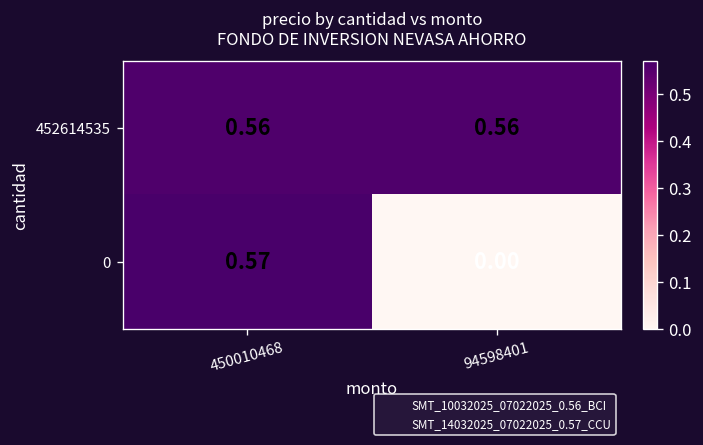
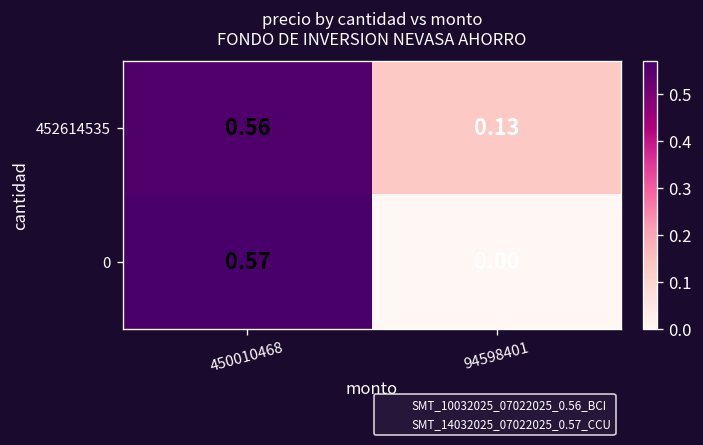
452614535, 94598401: 0.56 -> 0.13
